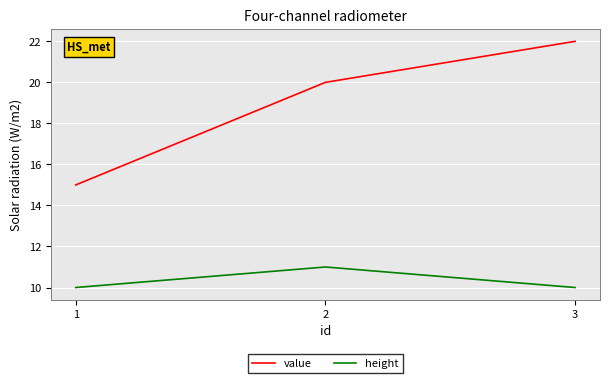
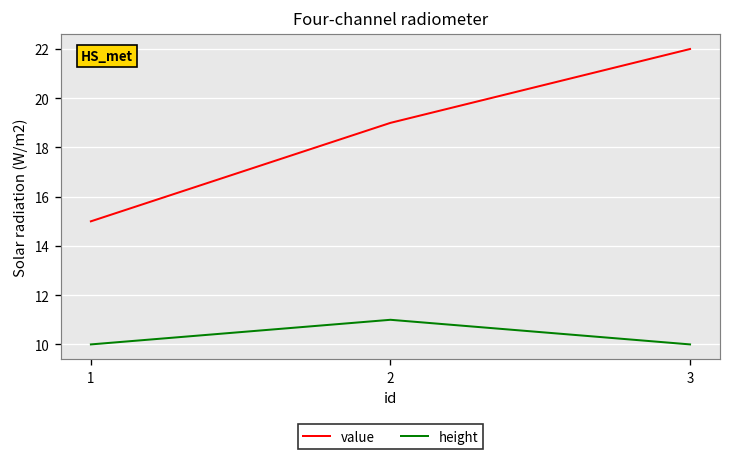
value, 2: 20 -> 19
